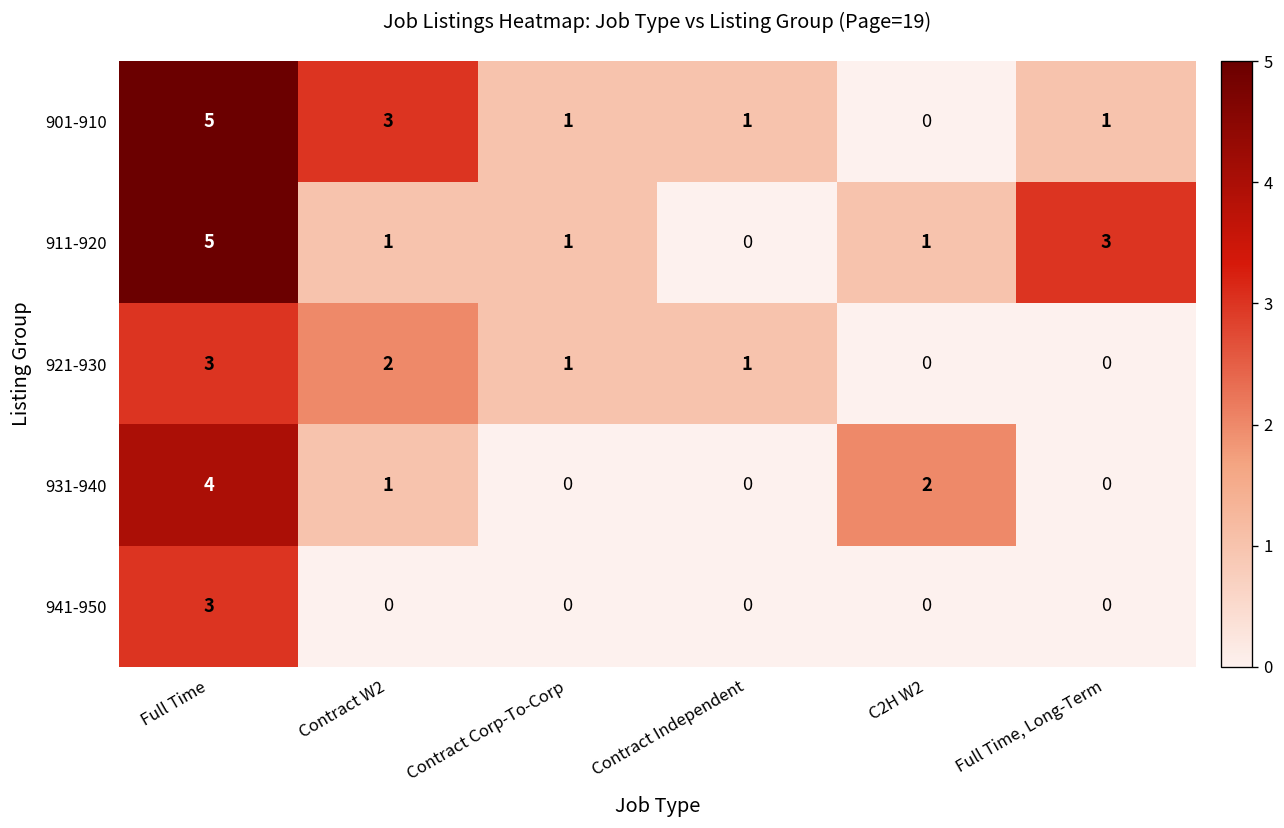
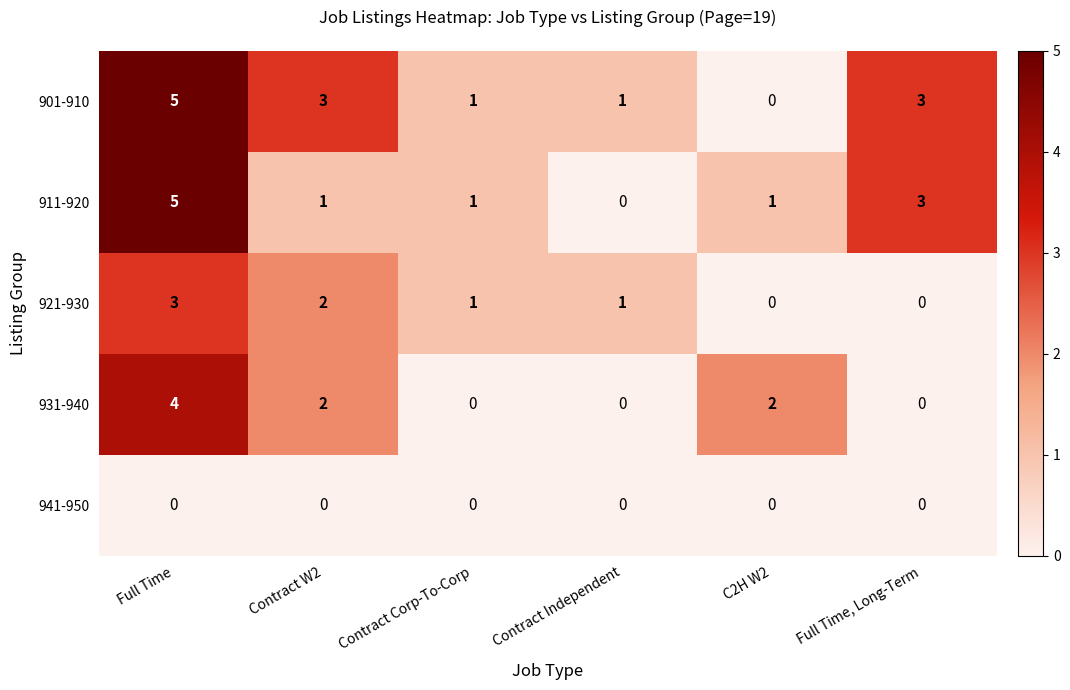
901-910, Full Time, Long-Term: 1 -> 3
931-940, Contract W2: 1 -> 2
941-950, Full Time: 3 -> 0
